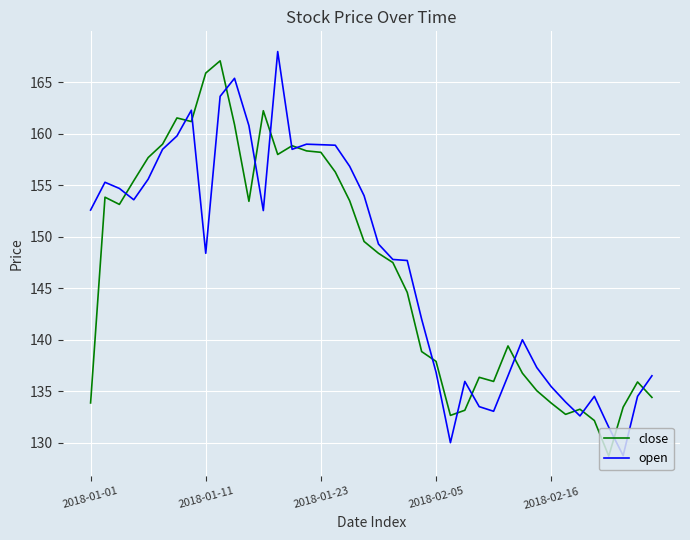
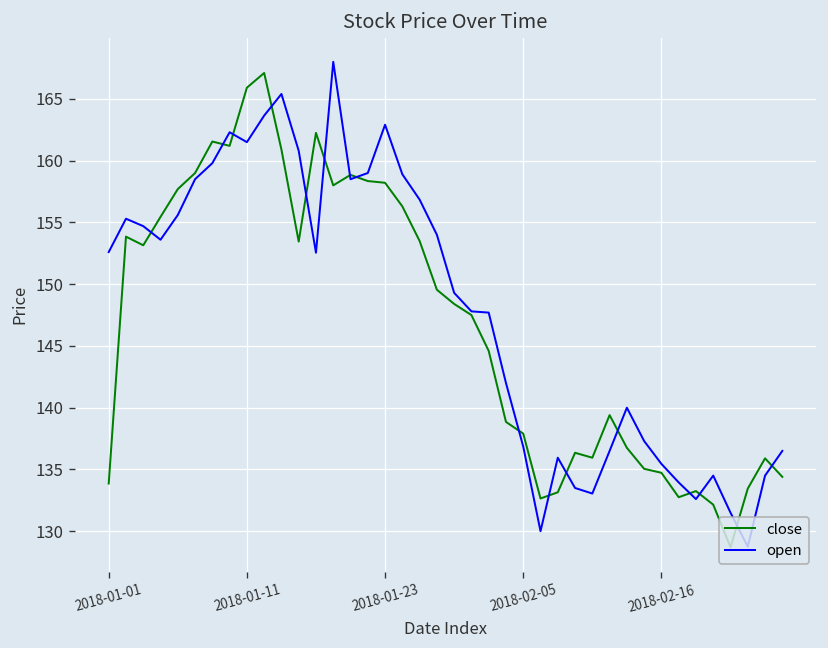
open, 2018-01-11: 148.4 -> 161.5
open, 2018-01-23: 159.0 -> 162.9
close, 2018-02-16: 133.9 -> 134.7
